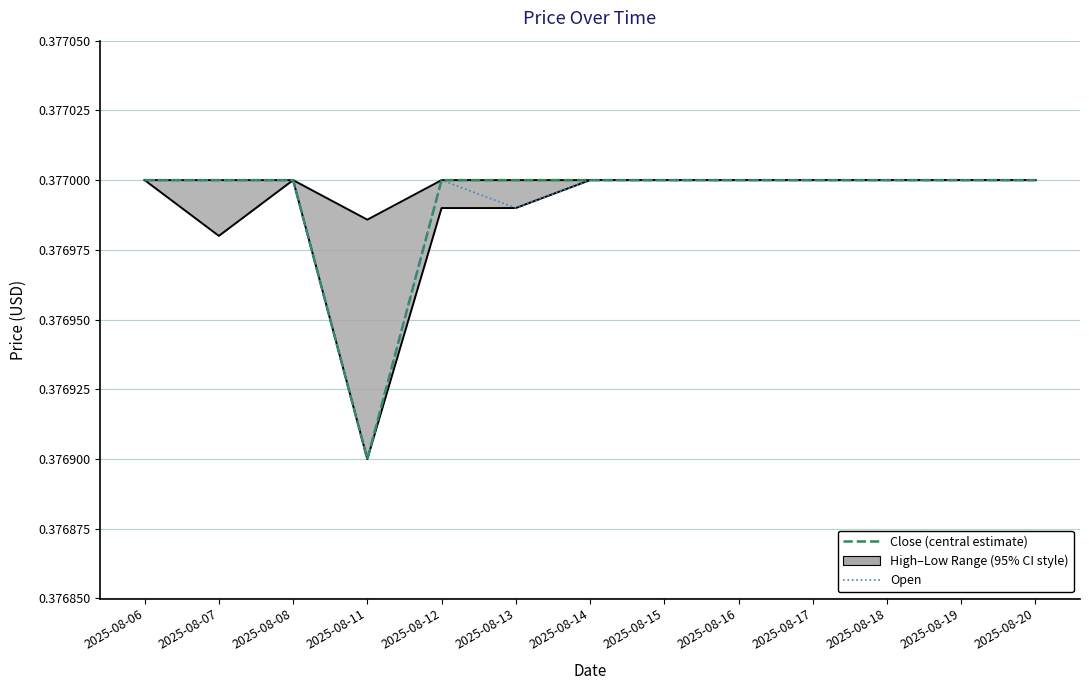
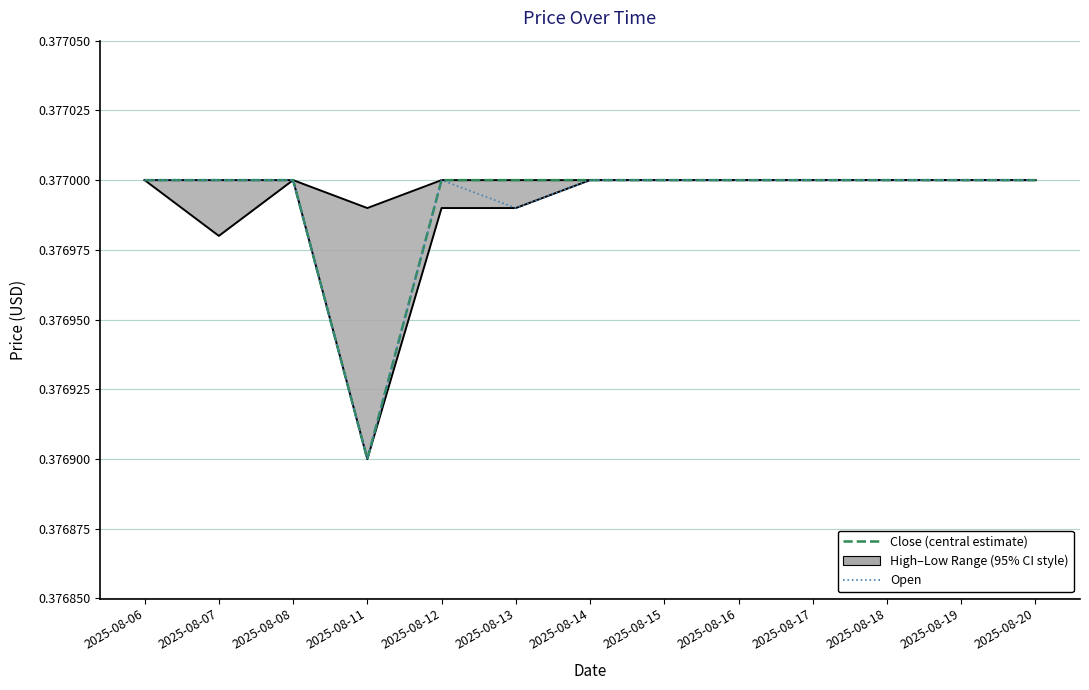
High–Low Range (95% CI style), 2025-08-11: 0.376986 -> 0.376990
